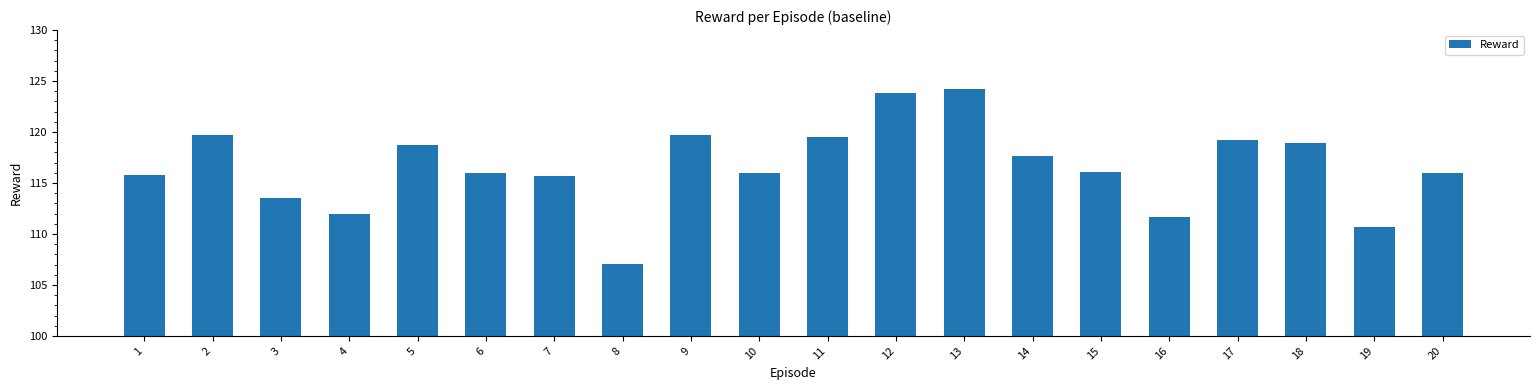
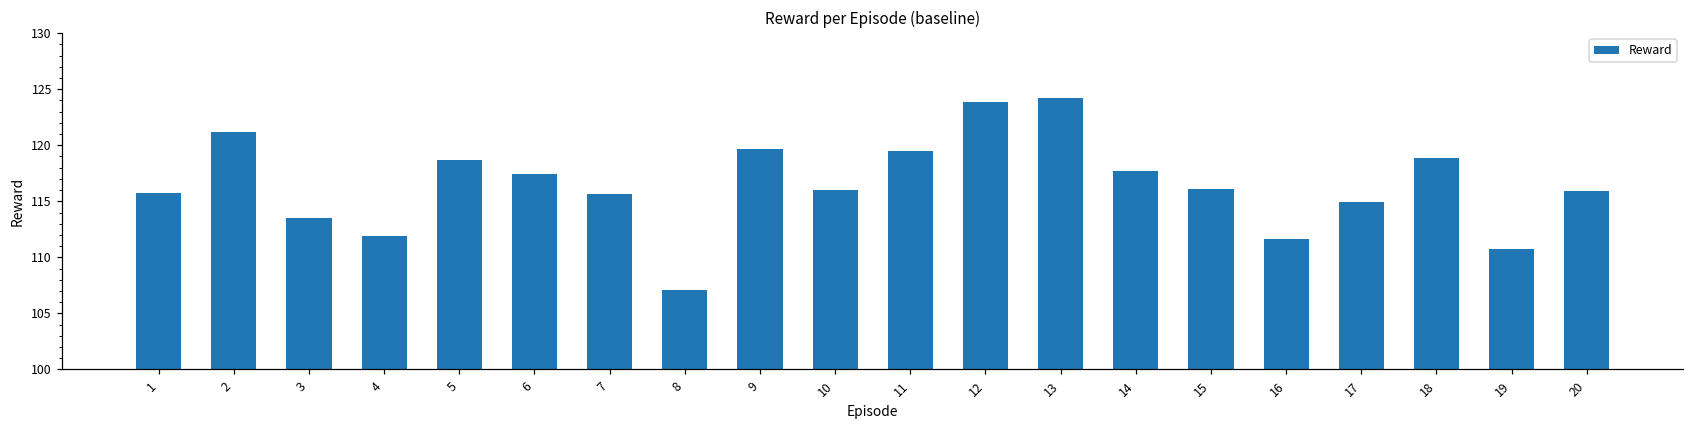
2: 119.7 -> 121.2
6: 116.0 -> 117.4
17: 119.2 -> 114.9
